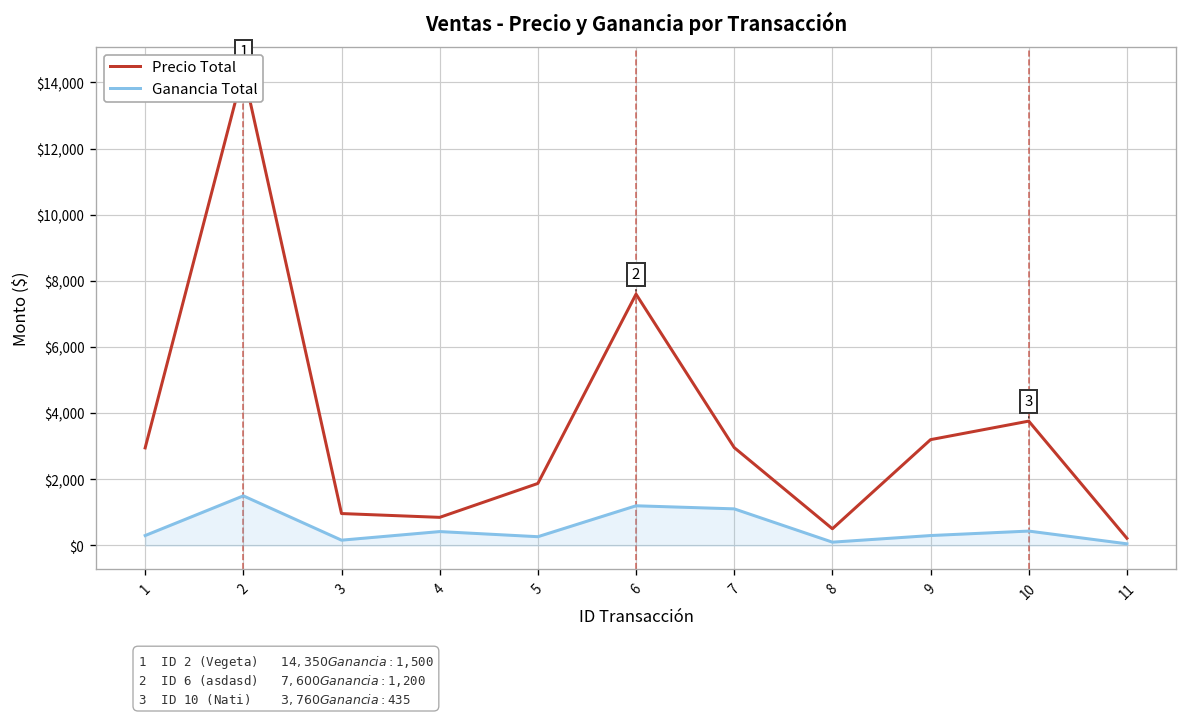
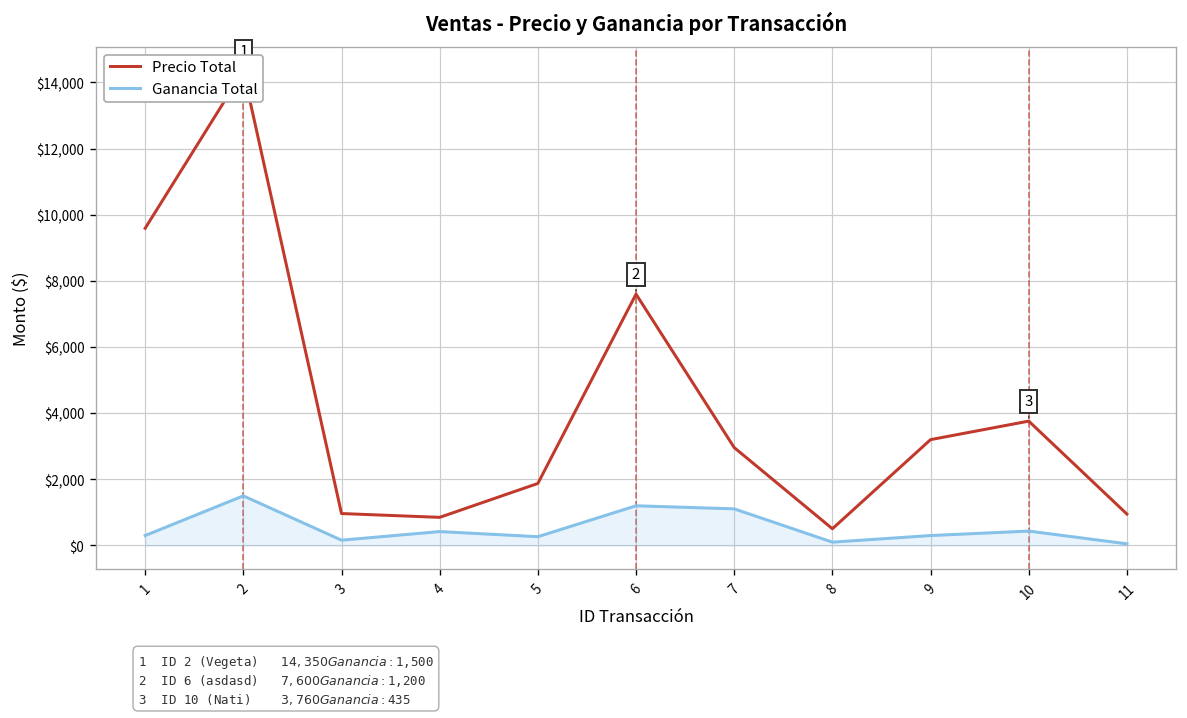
Precio Total, 1: $3,000 -> $9,600
Precio Total, 11: $200 -> $1,000
